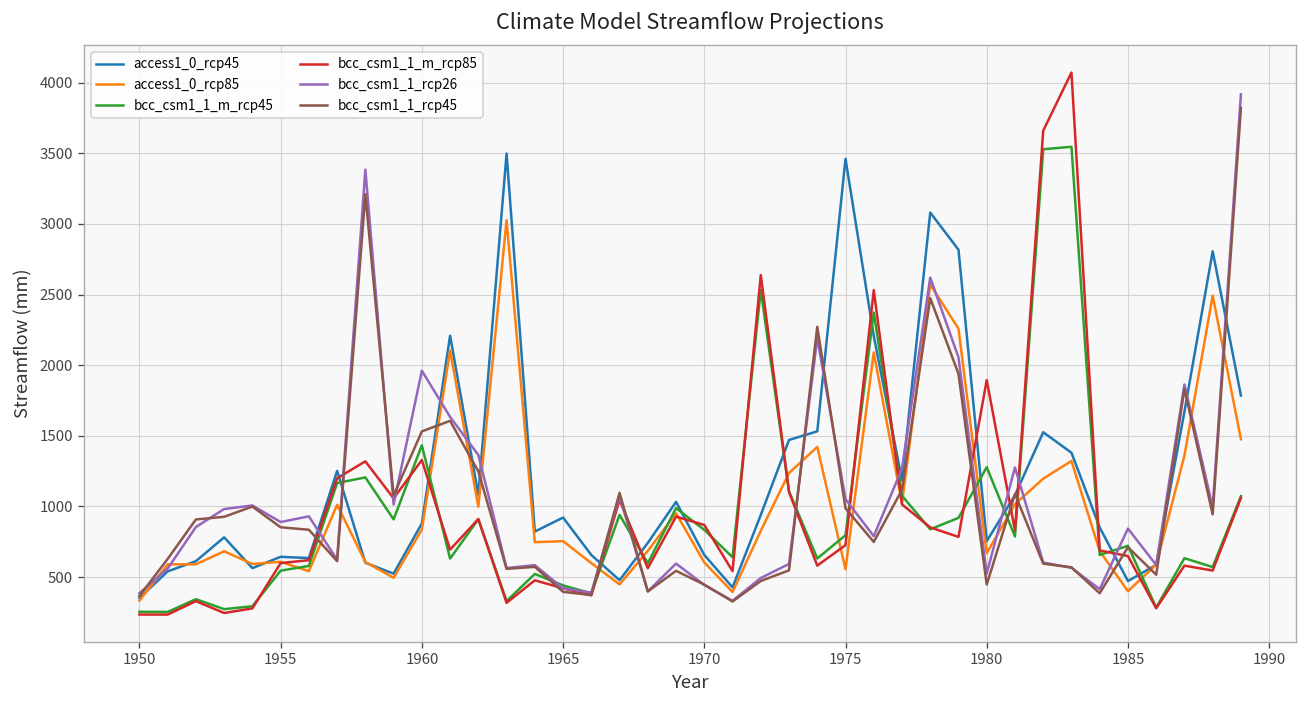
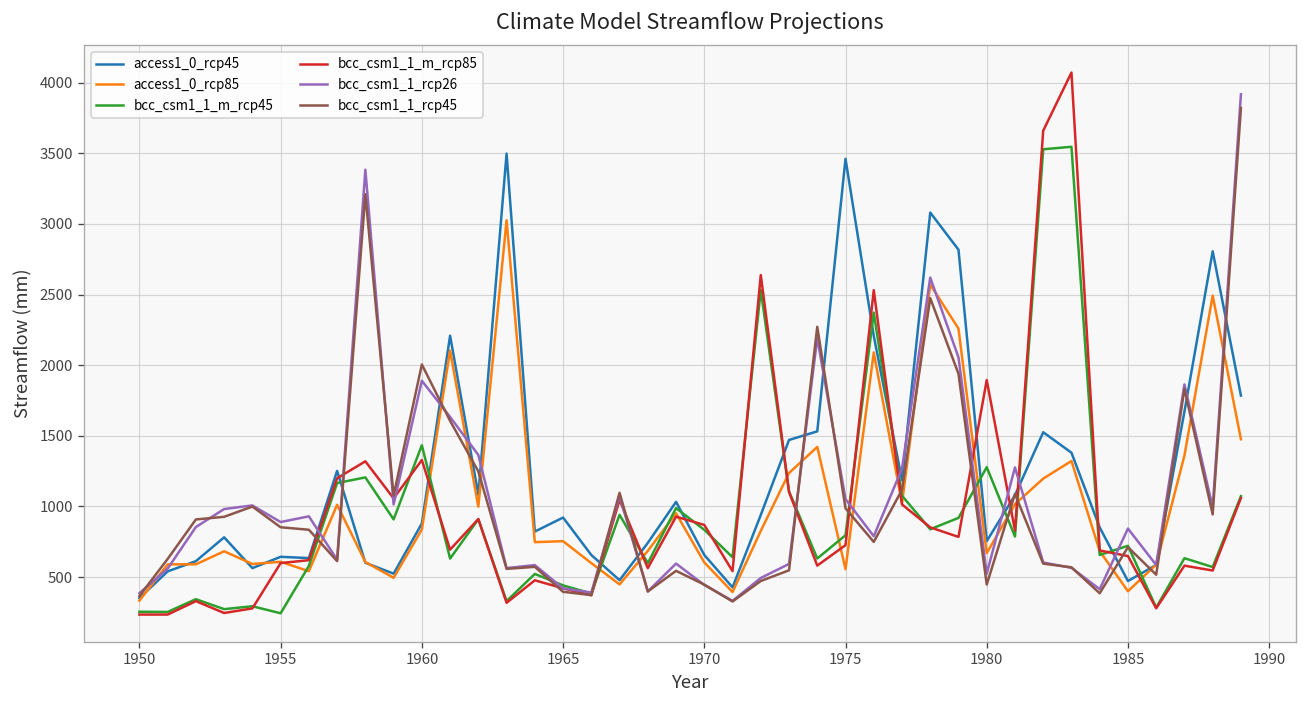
bcc_csm1_1_m_rcp45, 1955: 550 -> 240
bcc_csm1_1_rcp26, 1960: 1960 -> 1890
bcc_csm1_1_rcp45, 1960: 1530 -> 2010
